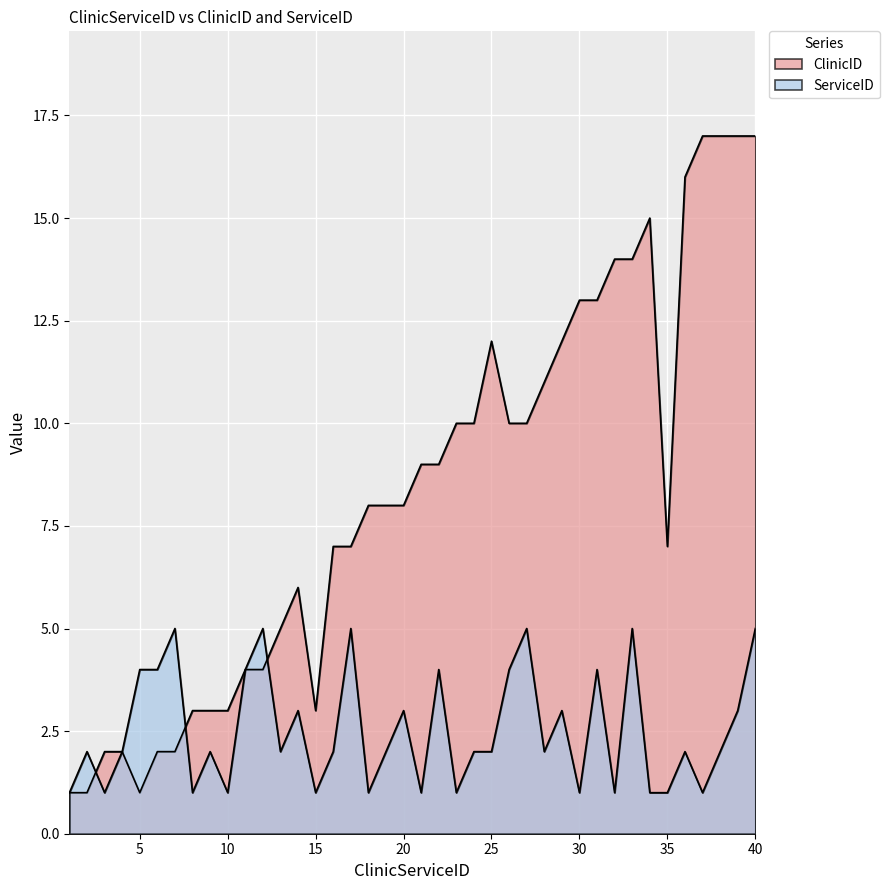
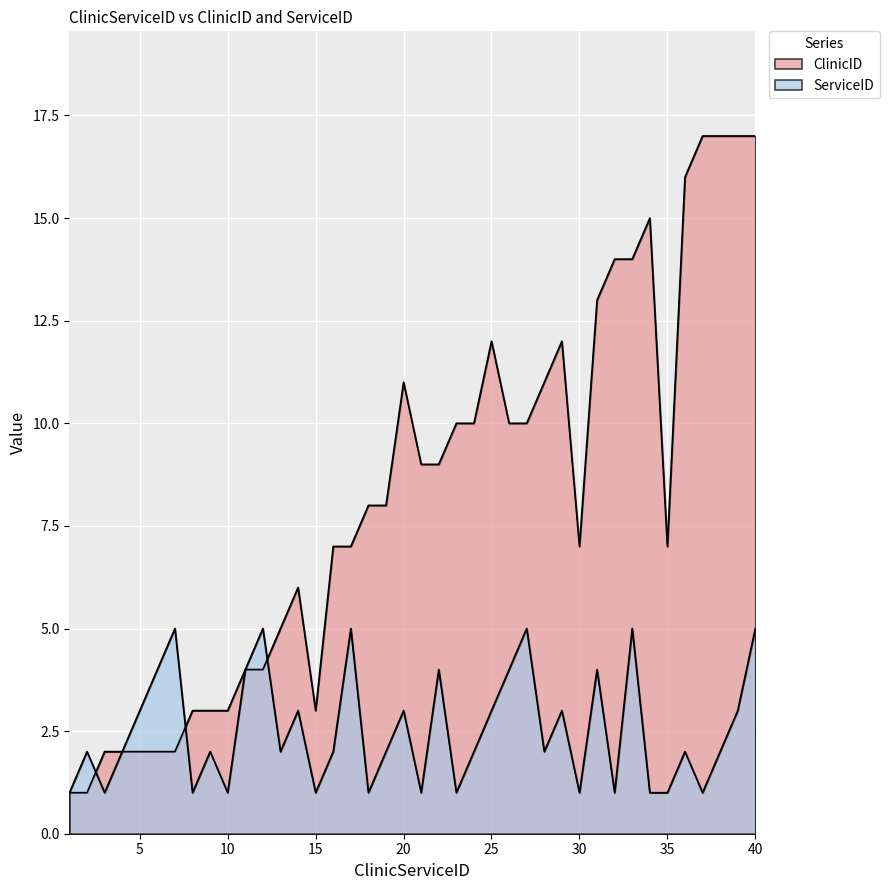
ClinicID, 5: 1 -> 2
ServiceID, 5: 4 -> 3
ClinicID, 20: 8 -> 11
ServiceID, 25: 2 -> 3
ClinicID, 30: 13 -> 7
